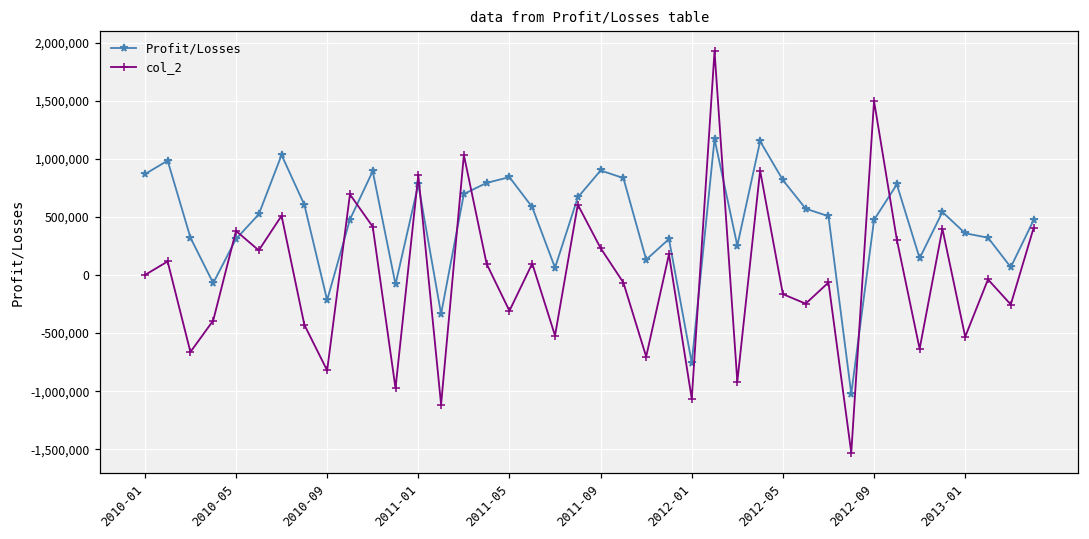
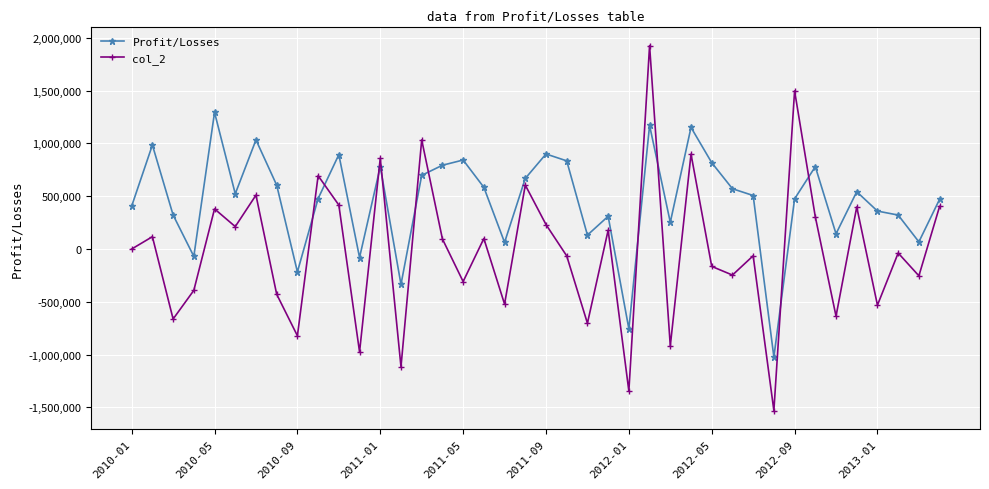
Profit/Losses, 2010-01: 870,000 -> 410,000
Profit/Losses, 2010-05: 310,000 -> 1,290,000
col_2, 2012-01: -1,070,000 -> -1,340,000
